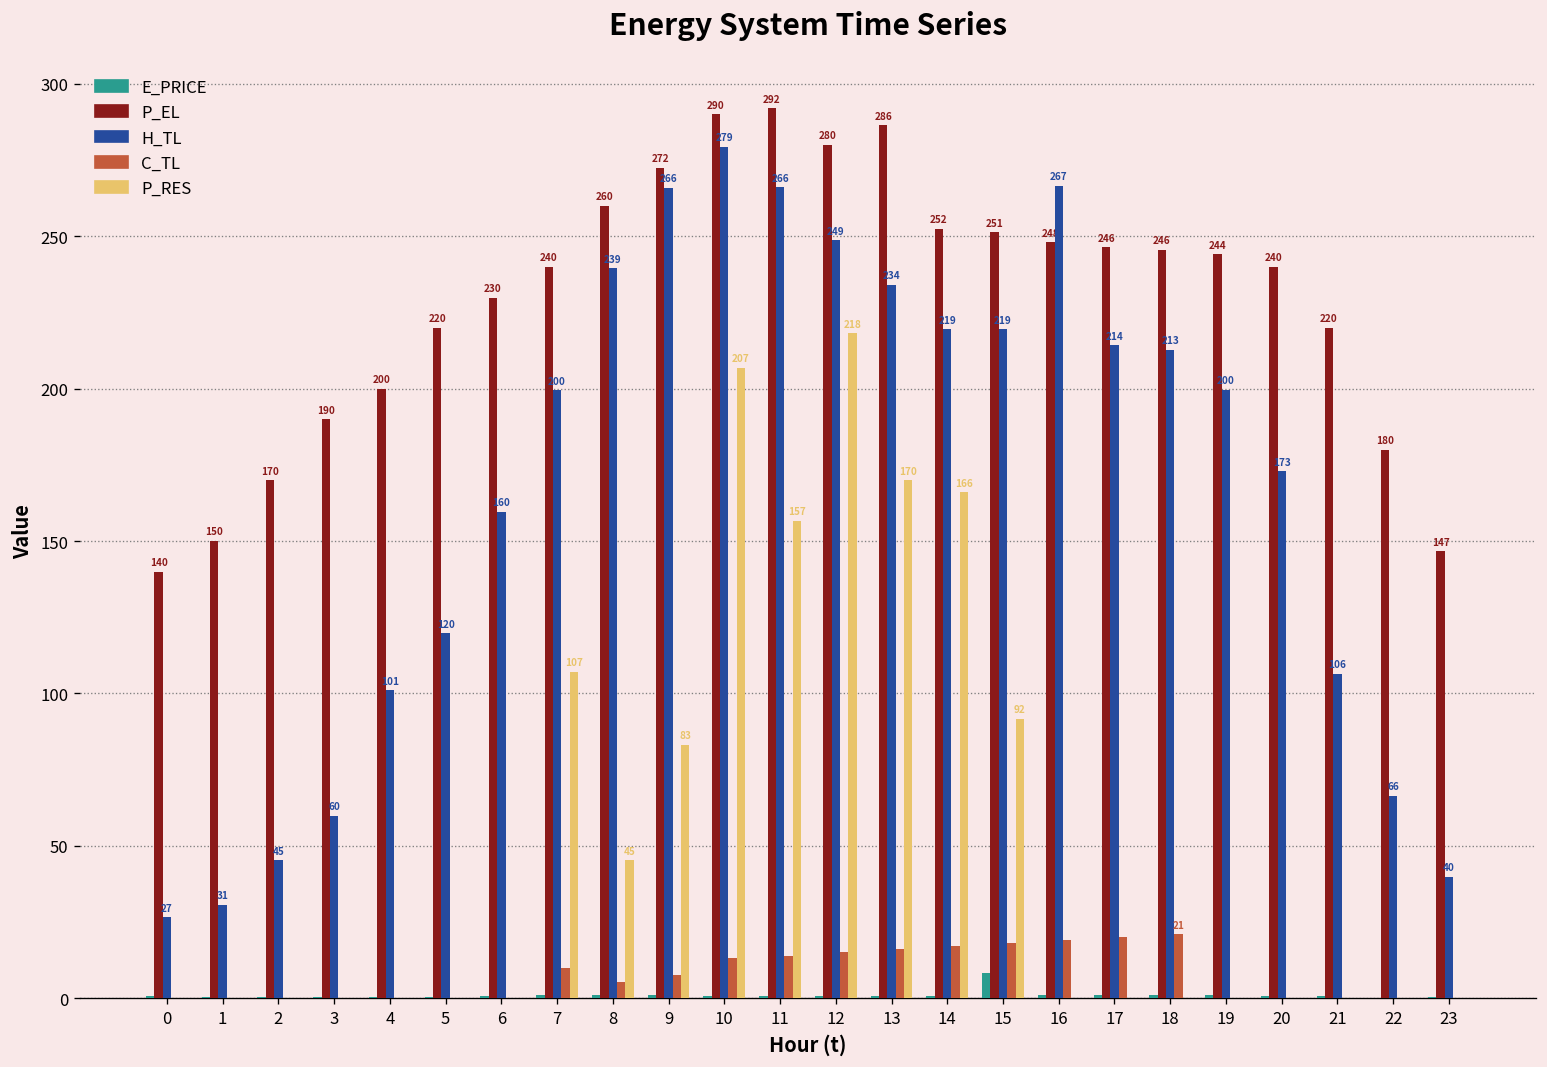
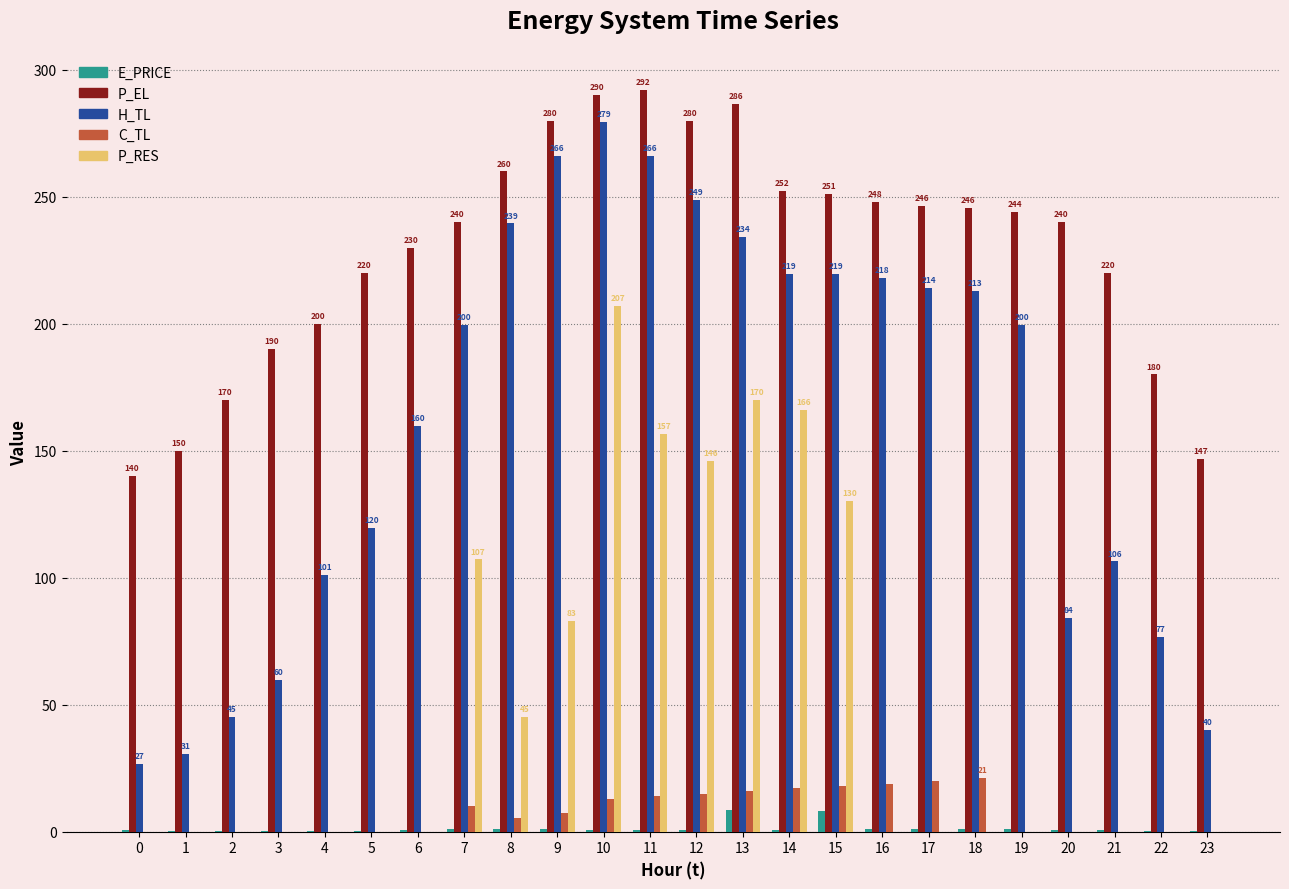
P_EL, 9: 272 -> 280
P_RES, 12: 218 -> 146
E_PRICE, 13: 1 -> 8
P_RES, 15: 92 -> 130
H_TL, 16: 267 -> 218
H_TL, 20: 173 -> 84
H_TL, 22: 66 -> 77
